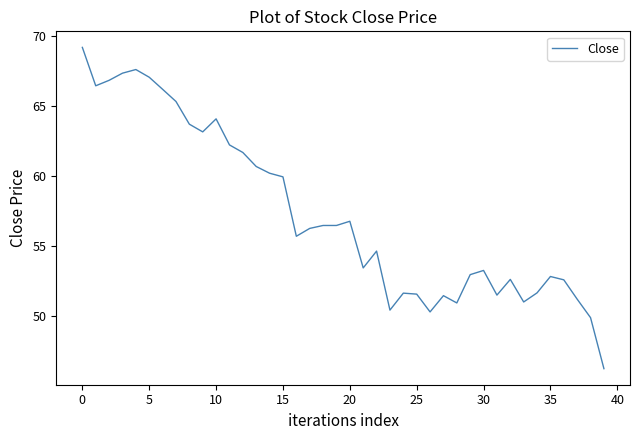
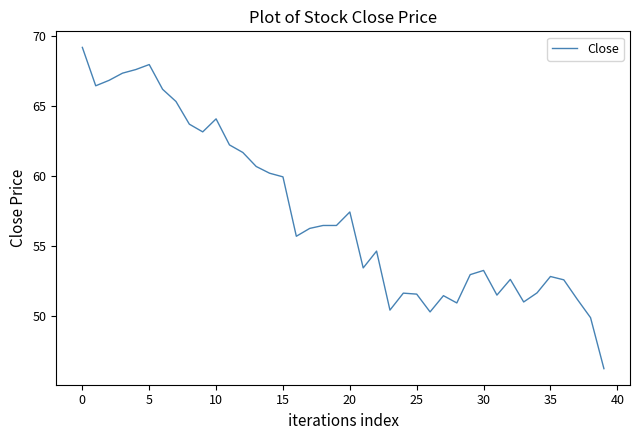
5: 67.0 -> 67.9
20: 56.8 -> 57.4
